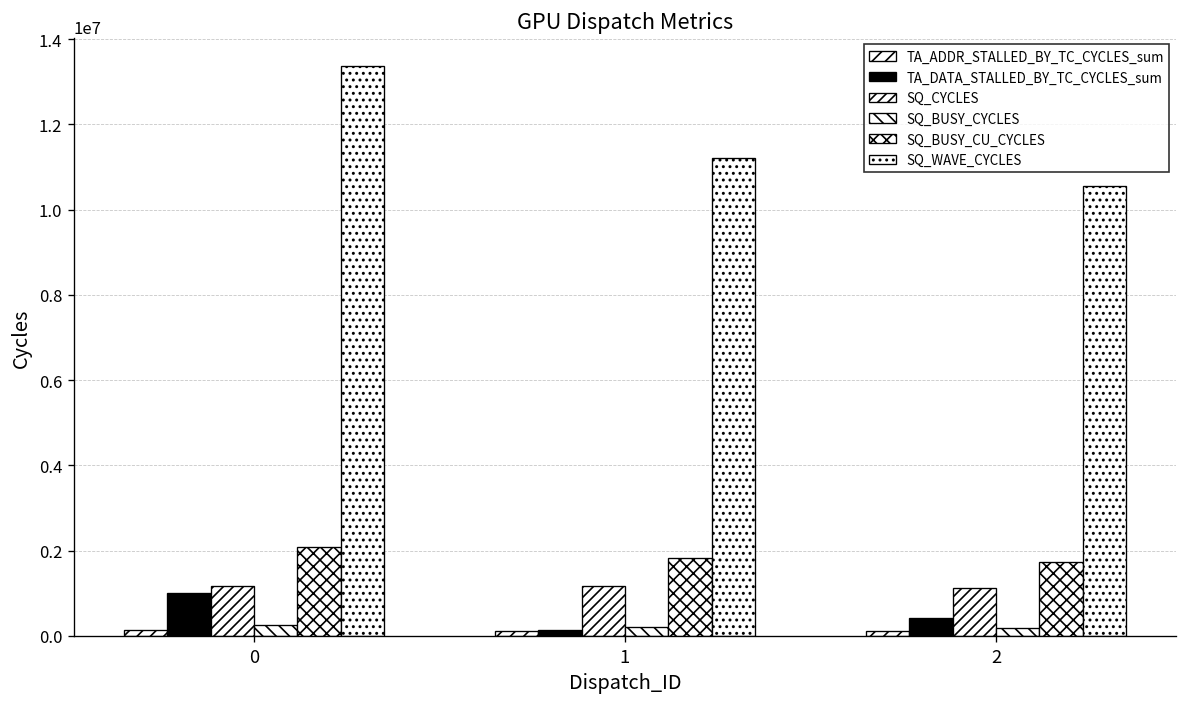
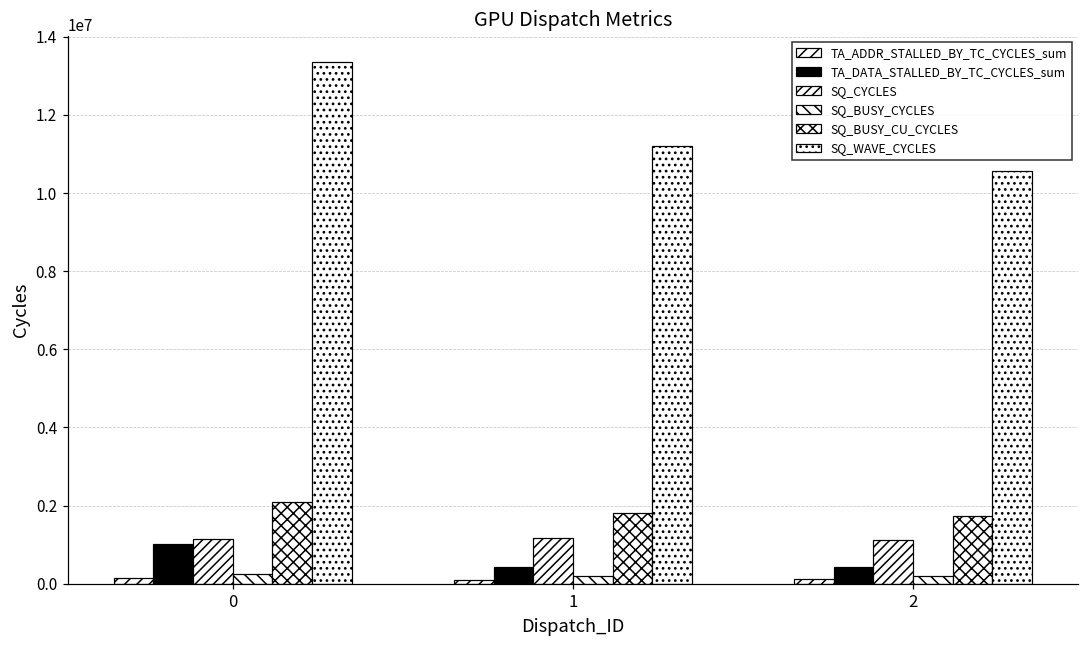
TA_DATA_STALLED_BY_TC_CYCLES_sum, 1: 100000 -> 400000
